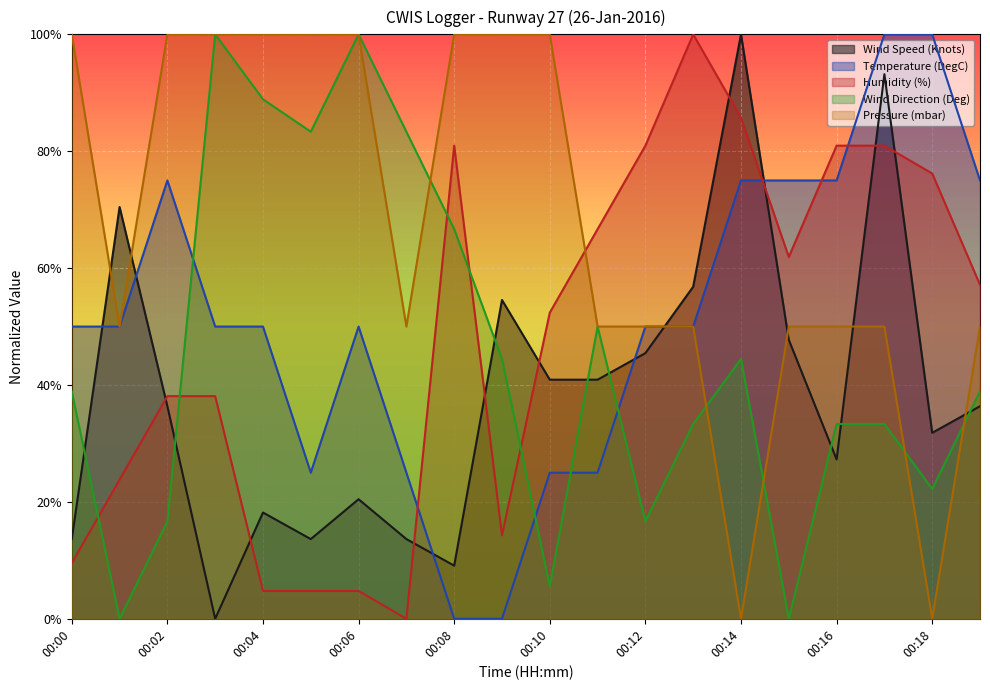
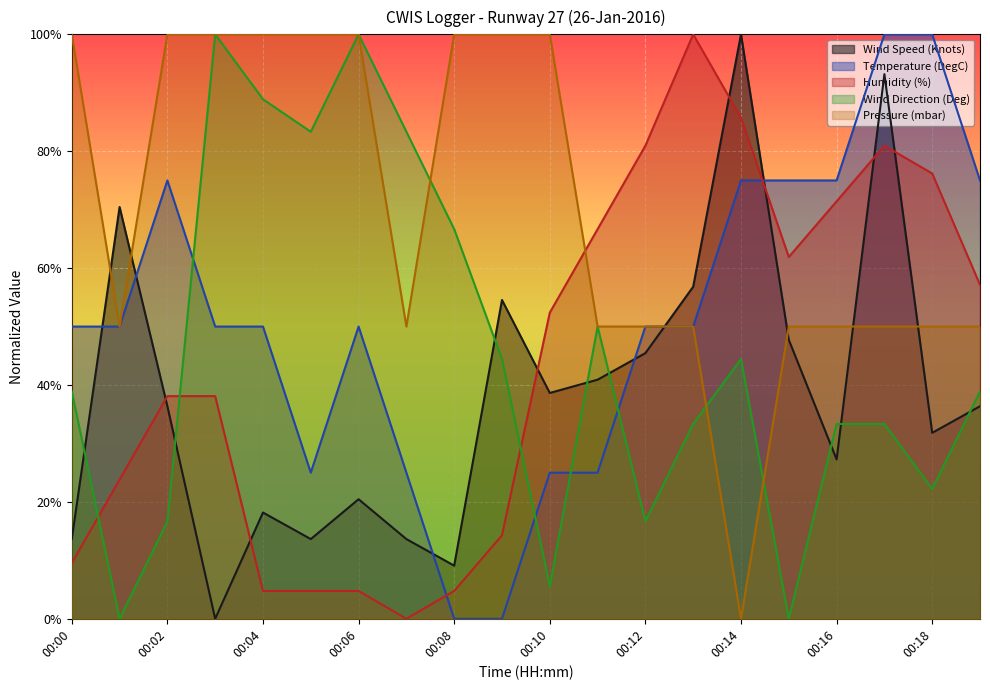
Humidity (%), 00:08: 81% -> 5%
Wind Speed (Knots), 00:10: 41% -> 39%
Humidity (%), 00:16: 81% -> 71%
Pressure (mbar), 00:18: 0% -> 50%
